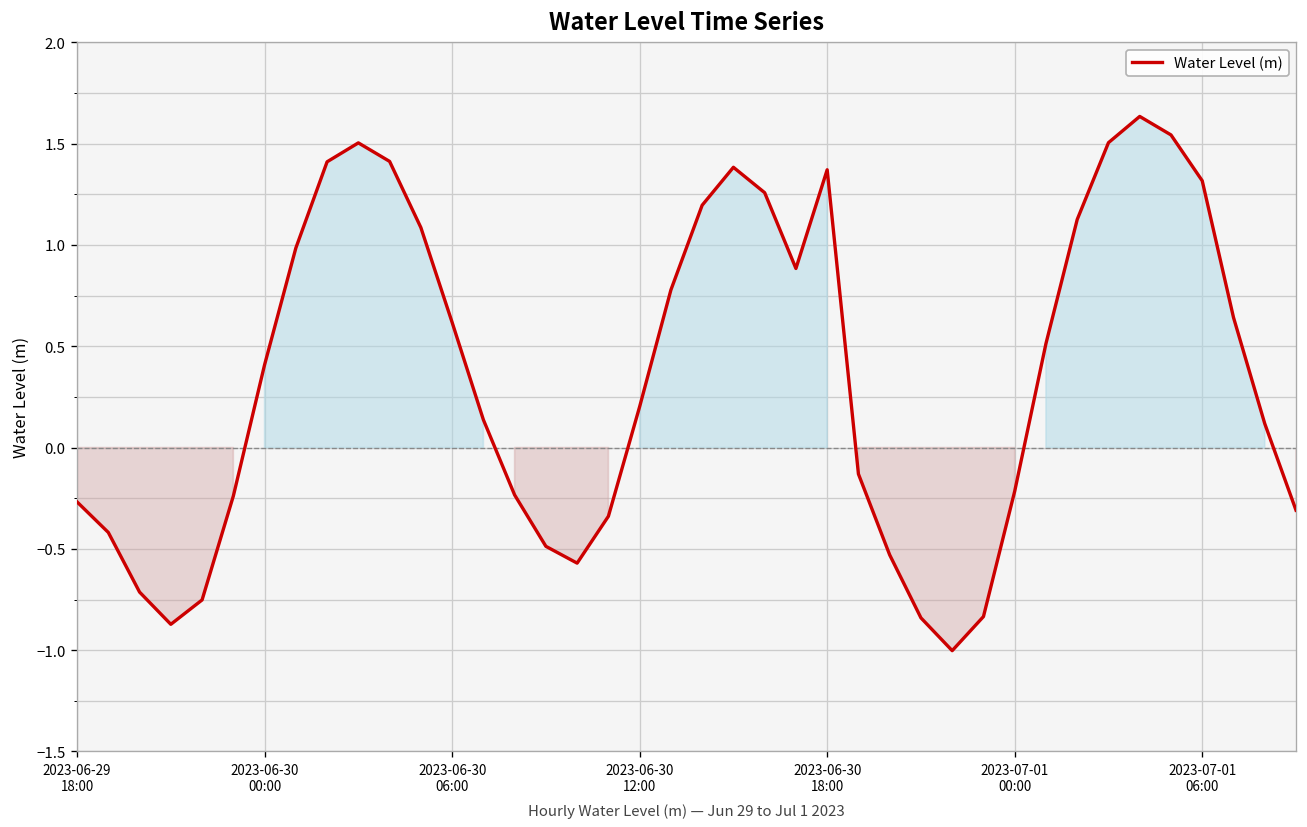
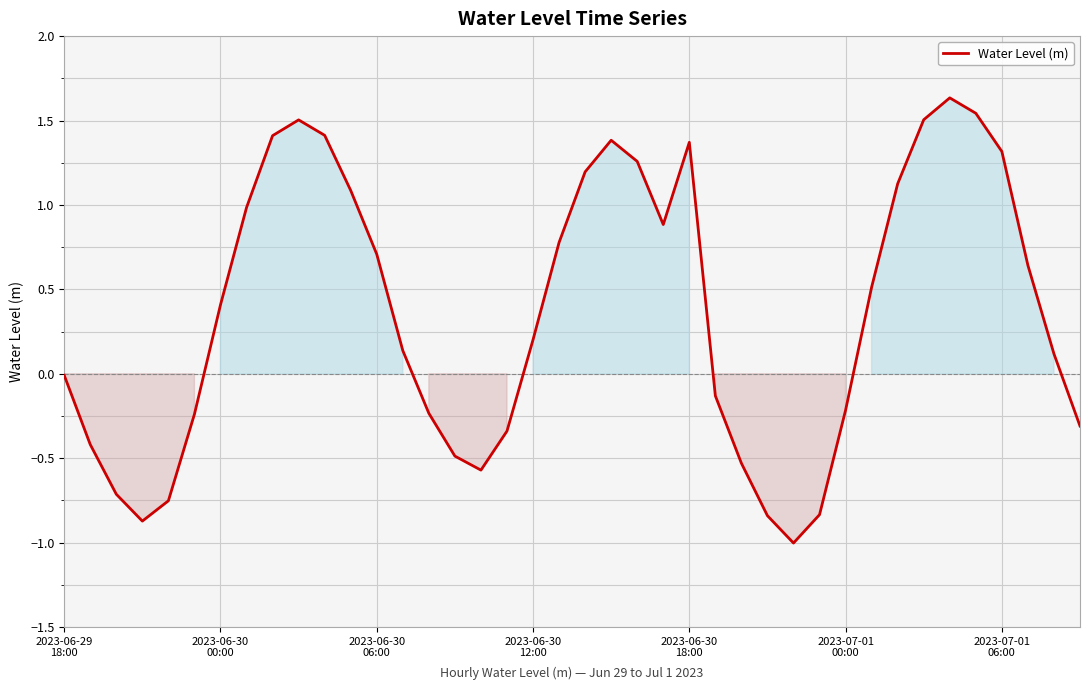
2023-06-29 18:00: -0.27 -> -0.01
2023-06-30 06:00: 0.62 -> 0.71
